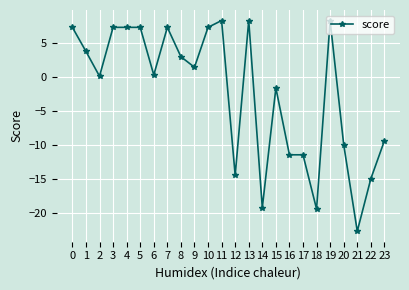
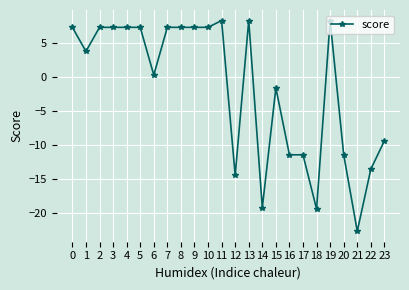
2: 0 -> 7
8: 3 -> 7
9: 1 -> 7
20: -10 -> -11
22: -15 -> -14
